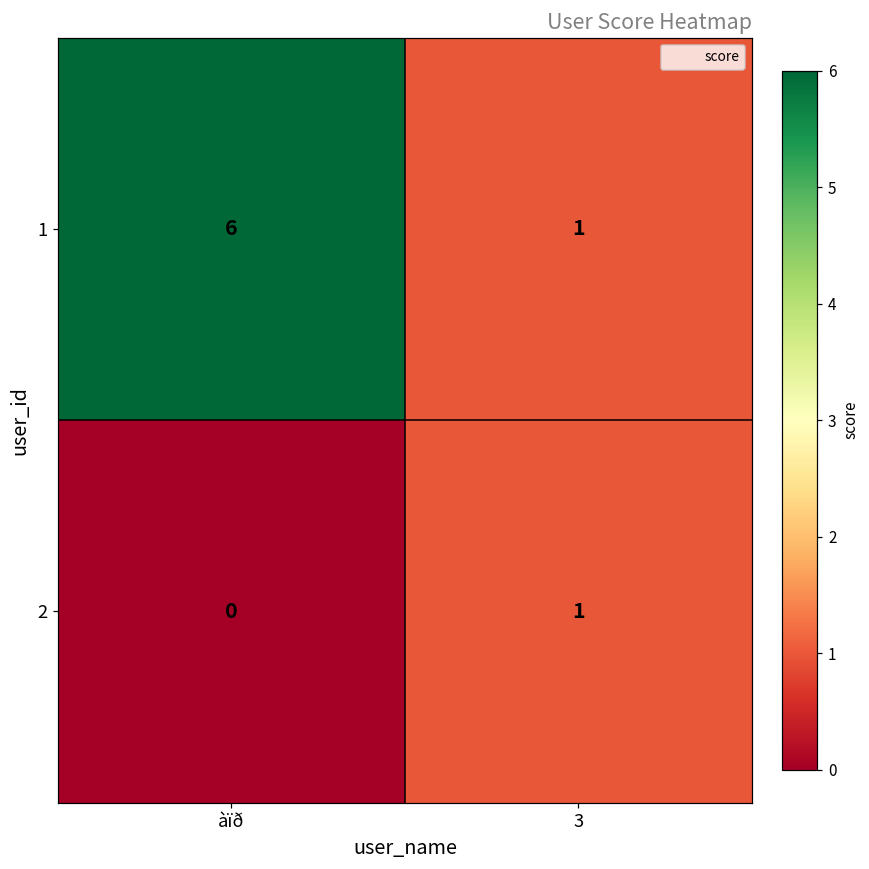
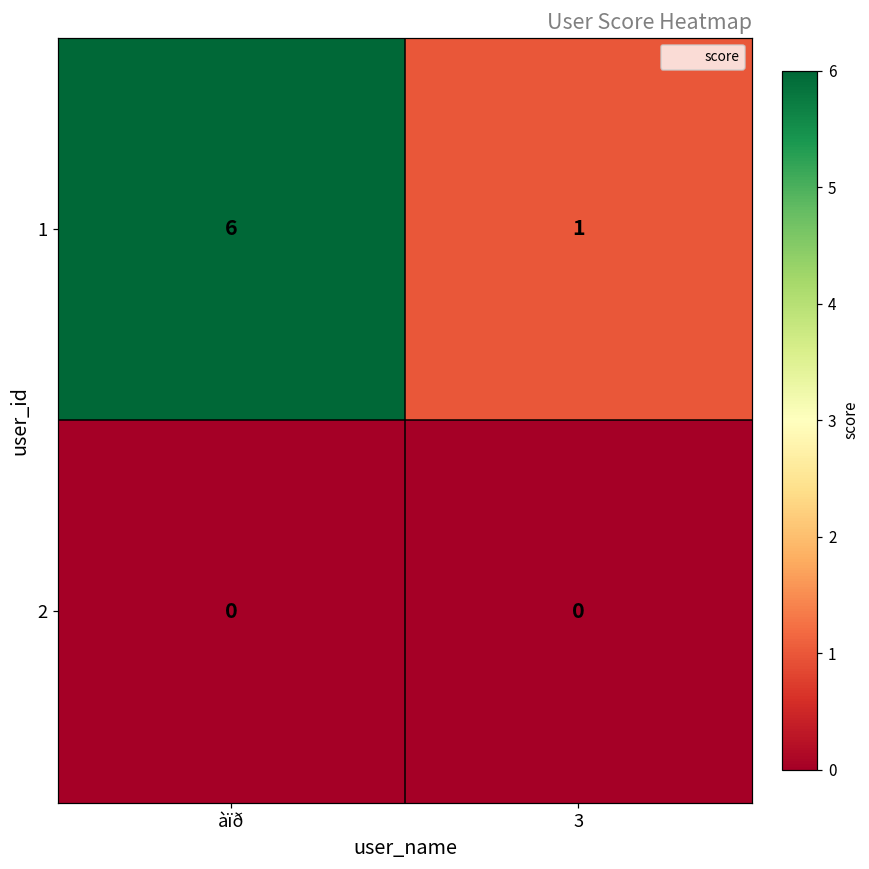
2, 3: 1 -> 0
